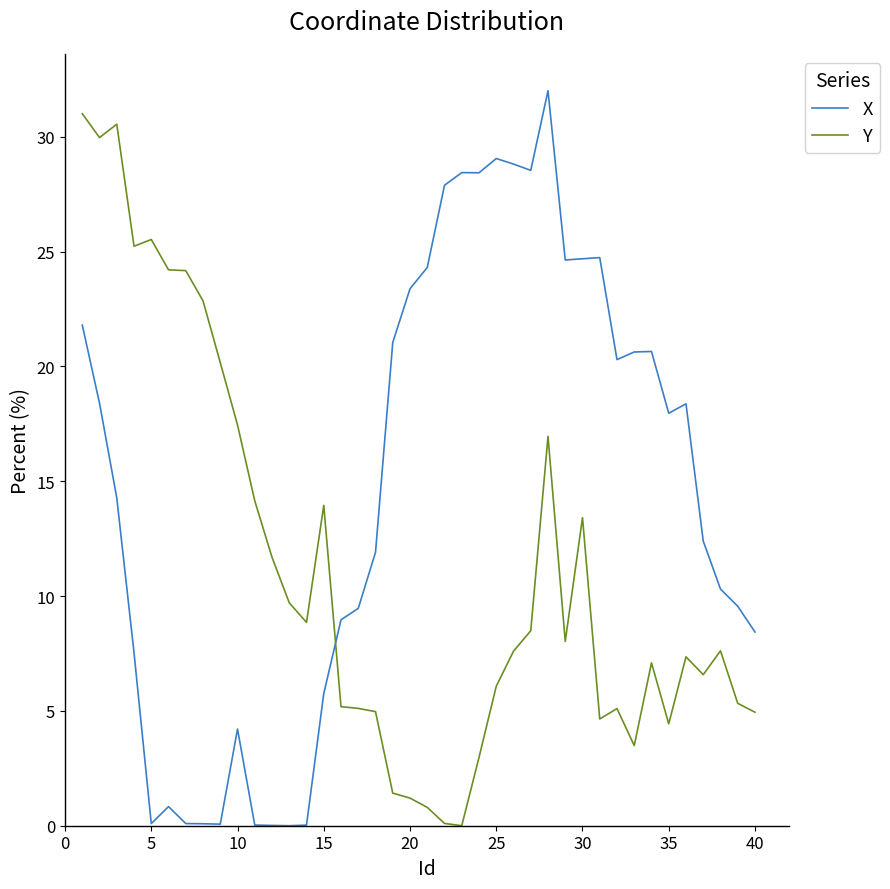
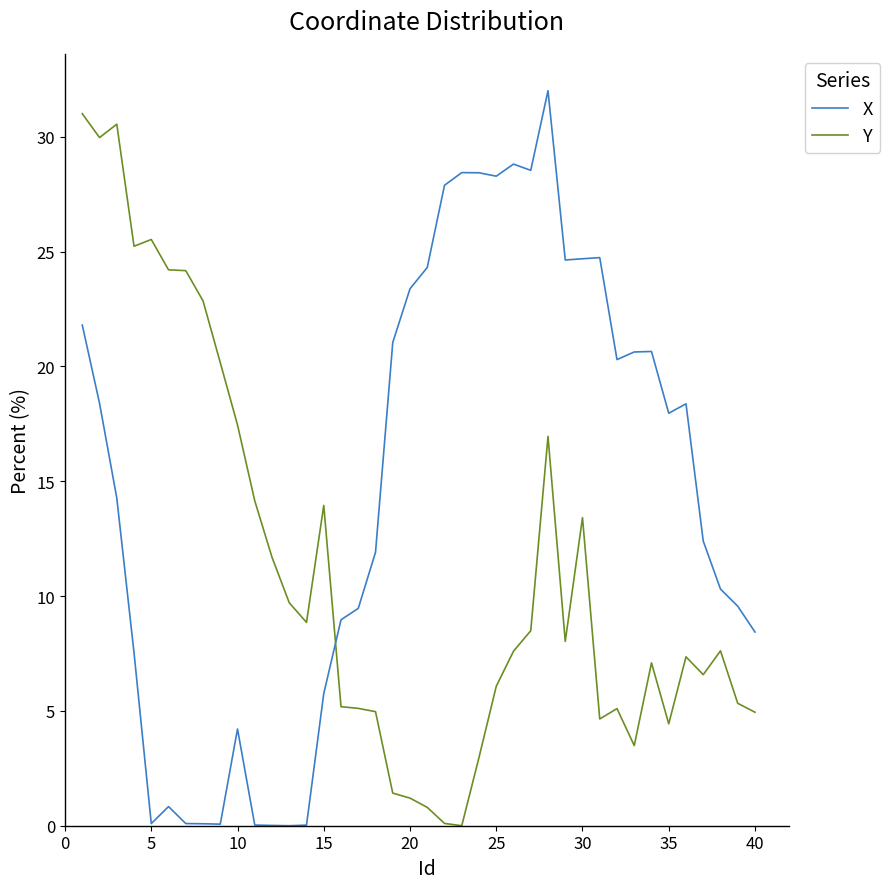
X, 25: 29.0 -> 28.3
